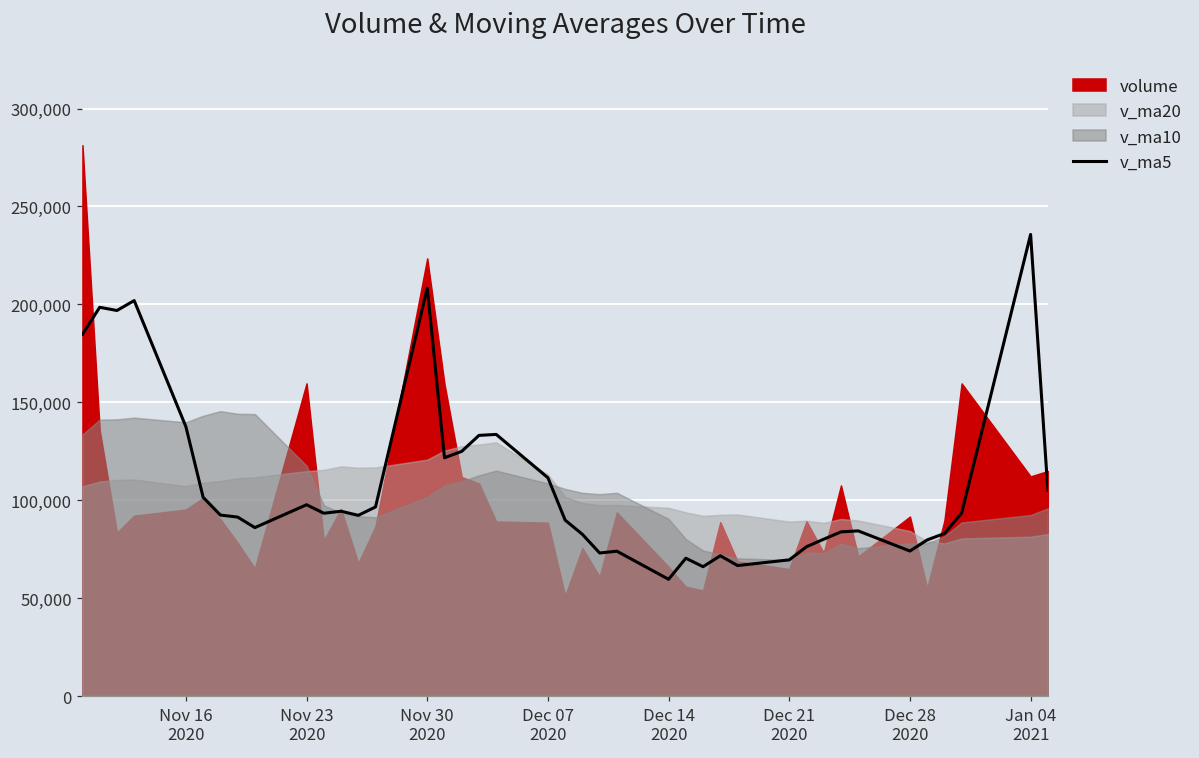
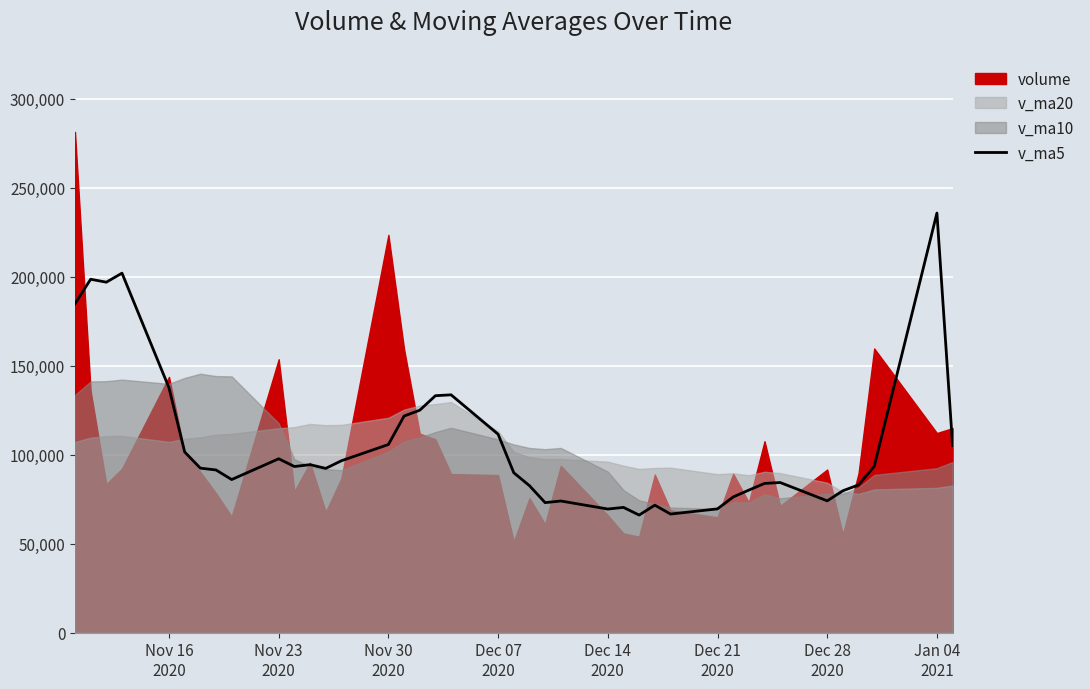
volume, Nov 16 2020: 95,000 -> 144,000
volume, Nov 23 2020: 160,000 -> 154,000
v_ma5, Nov 30 2020: 208,000 -> 106,000
v_ma5, Dec 14 2020: 60,000 -> 69,000
